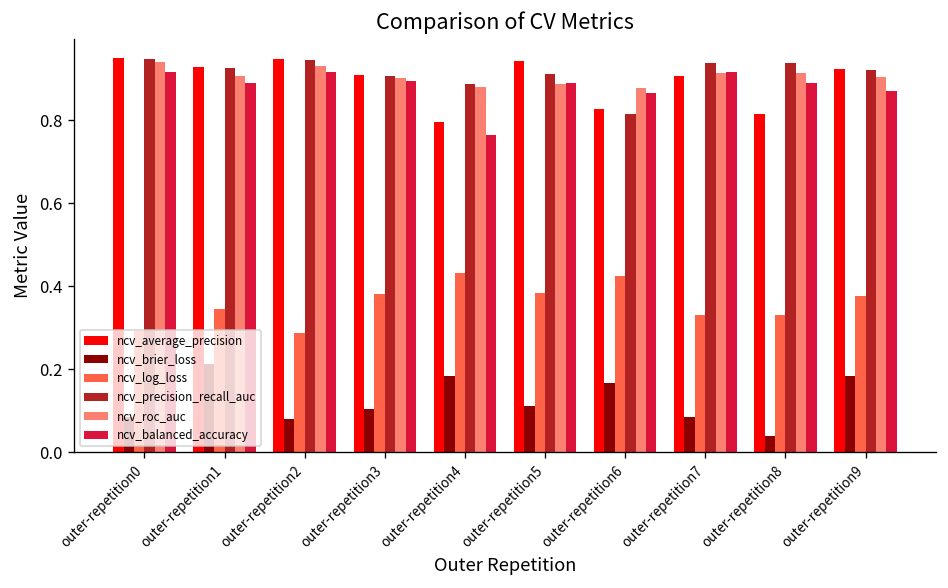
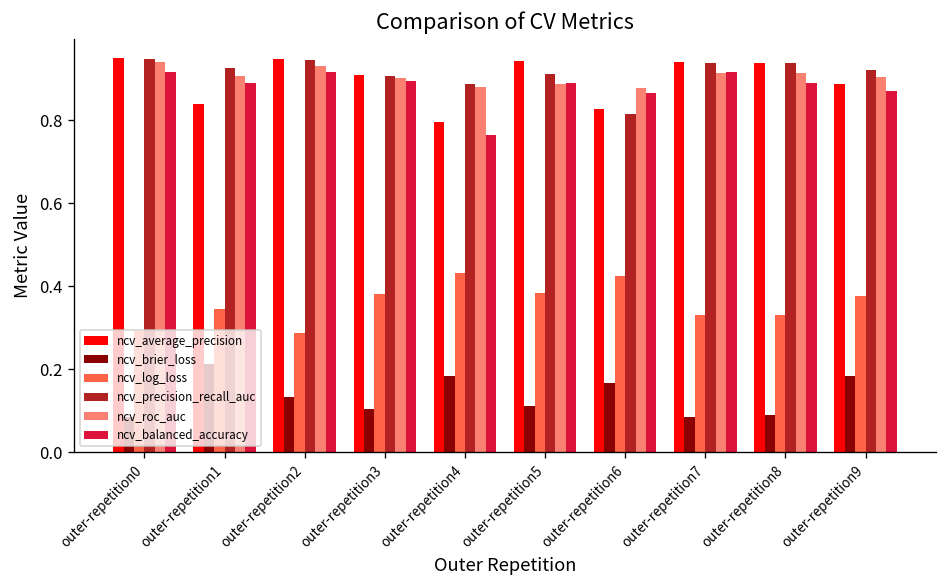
ncv_average_precision, outer-repetition1: 0.93 -> 0.84
ncv_brier_loss, outer-repetition2: 0.08 -> 0.13
ncv_average_precision, outer-repetition7: 0.91 -> 0.94
ncv_average_precision, outer-repetition8: 0.82 -> 0.94
ncv_brier_loss, outer-repetition8: 0.04 -> 0.09
ncv_average_precision, outer-repetition9: 0.92 -> 0.89
